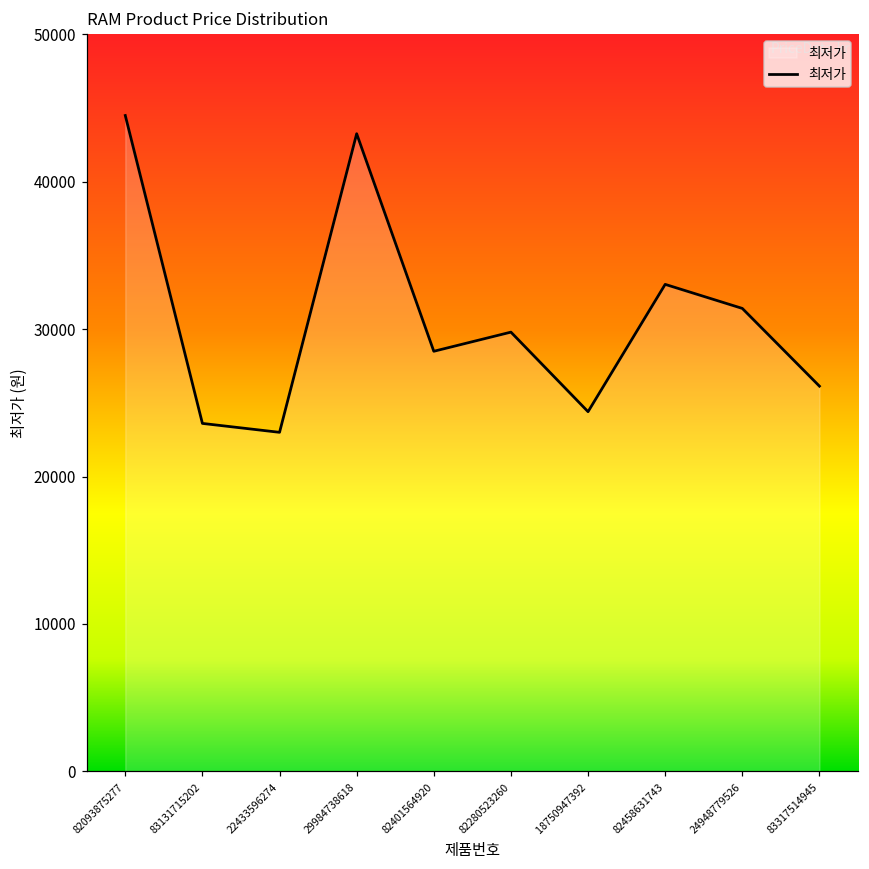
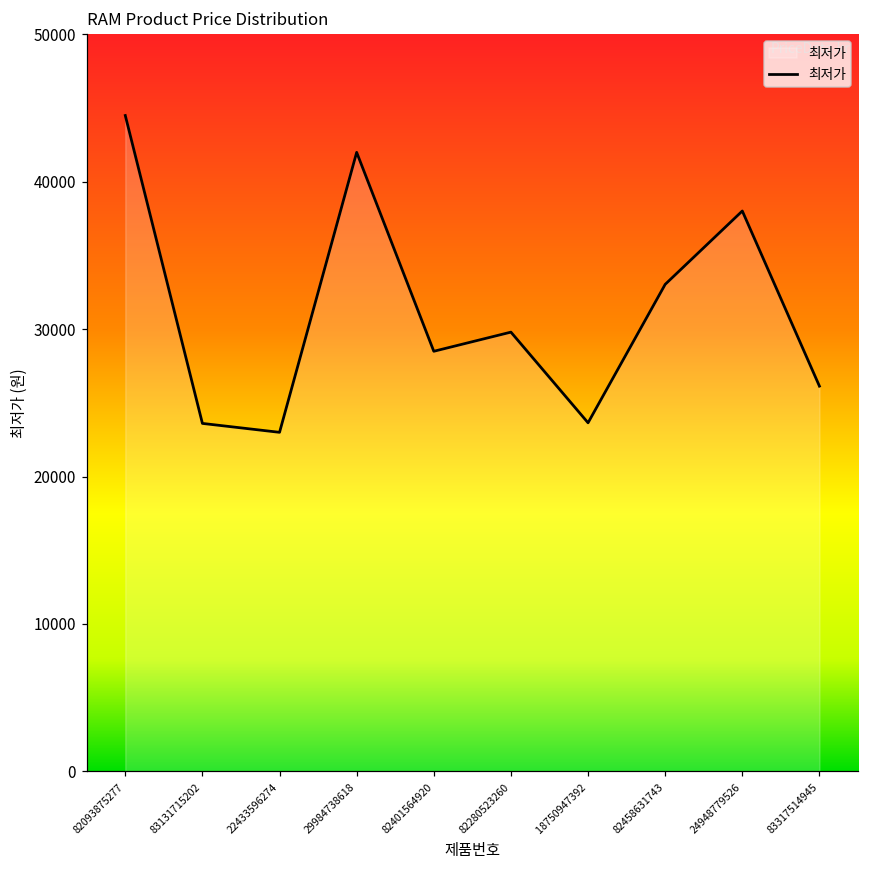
29984738618: 43300 -> 42000
18750947392: 24400 -> 23600
24948779526: 31400 -> 38000
